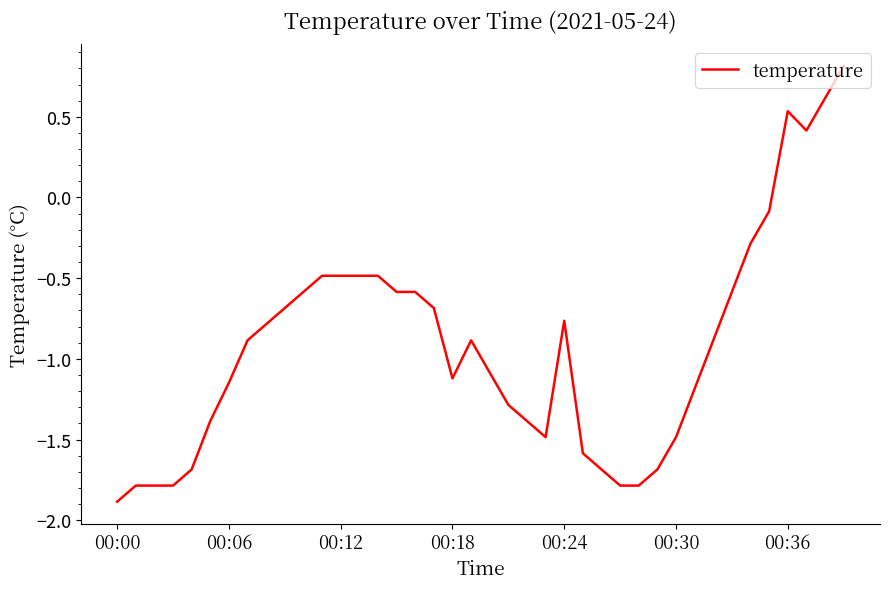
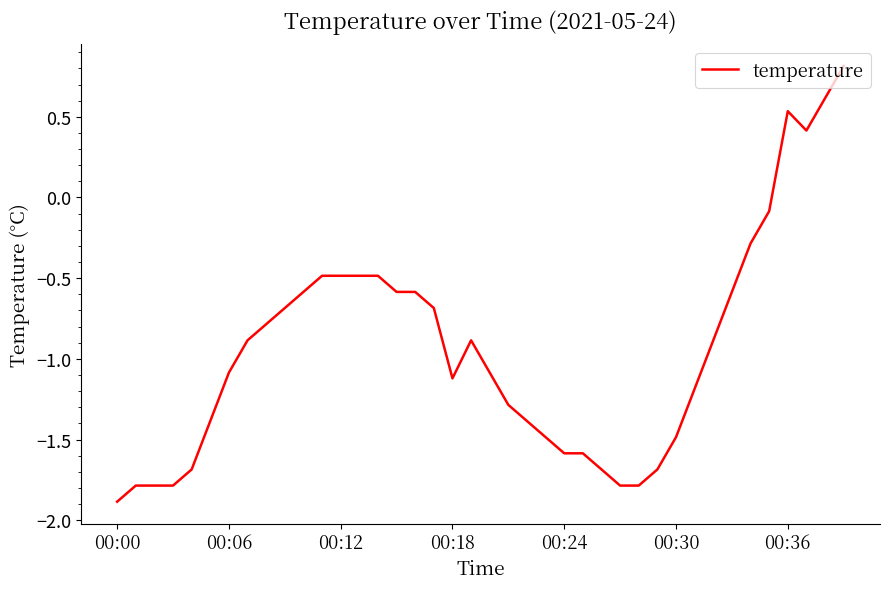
00:06: -1.15 -> -1.09
00:24: -0.76 -> -1.59
